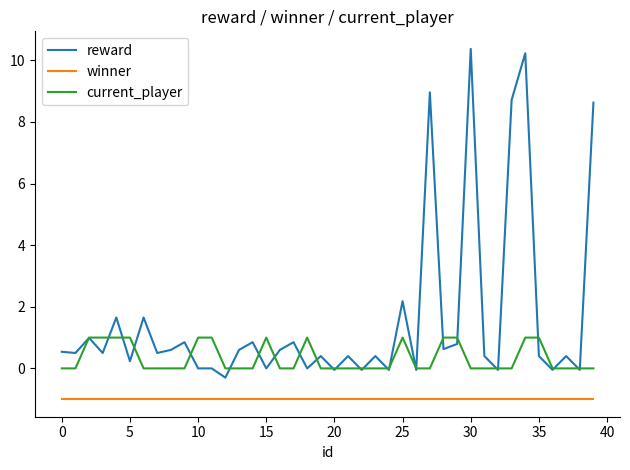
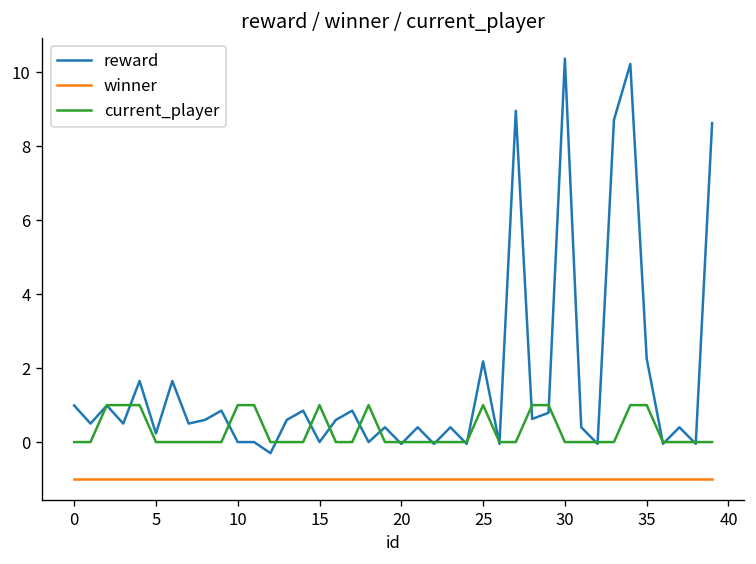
reward, 0: 0.5 -> 1.0
current_player, 5: 1 -> 0
reward, 35: 0.4 -> 2.3
